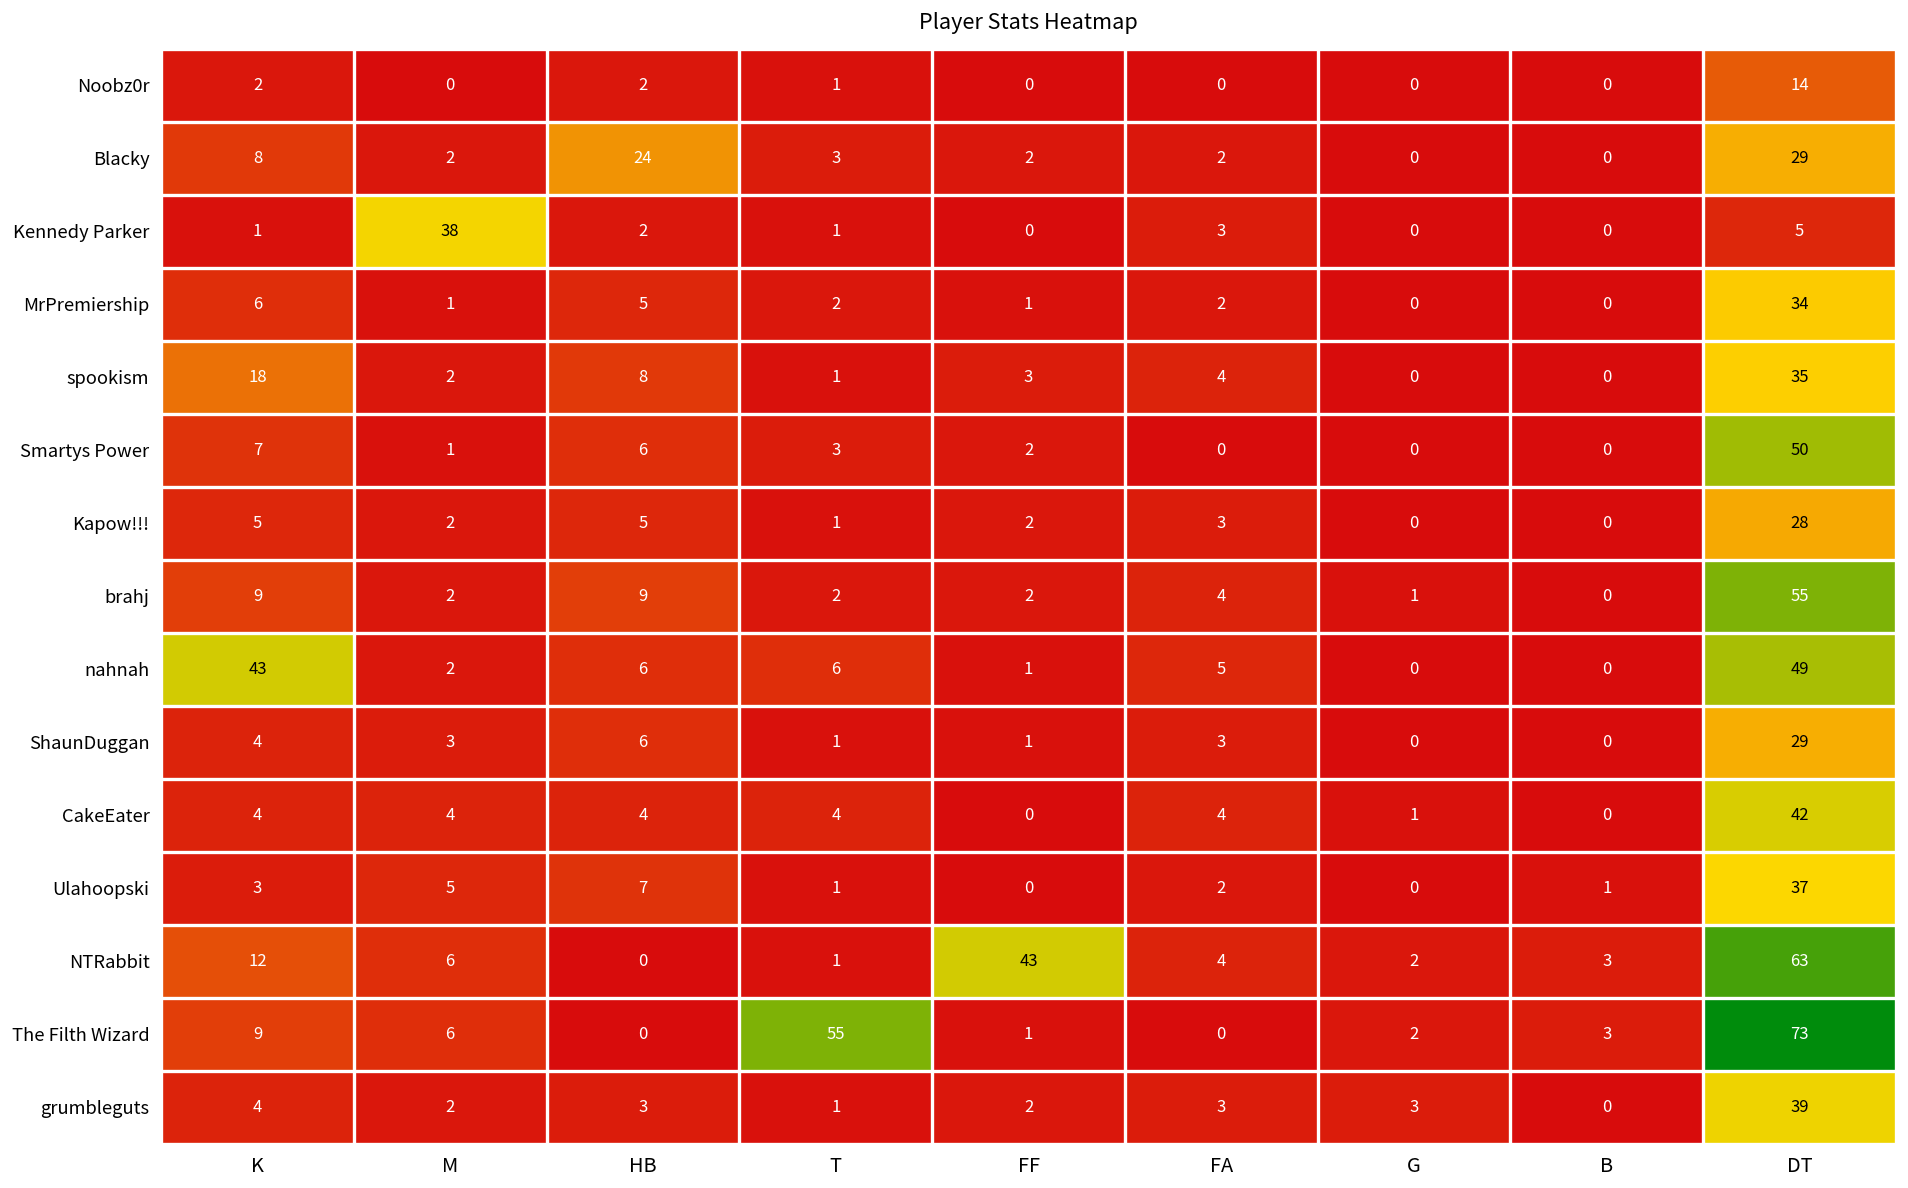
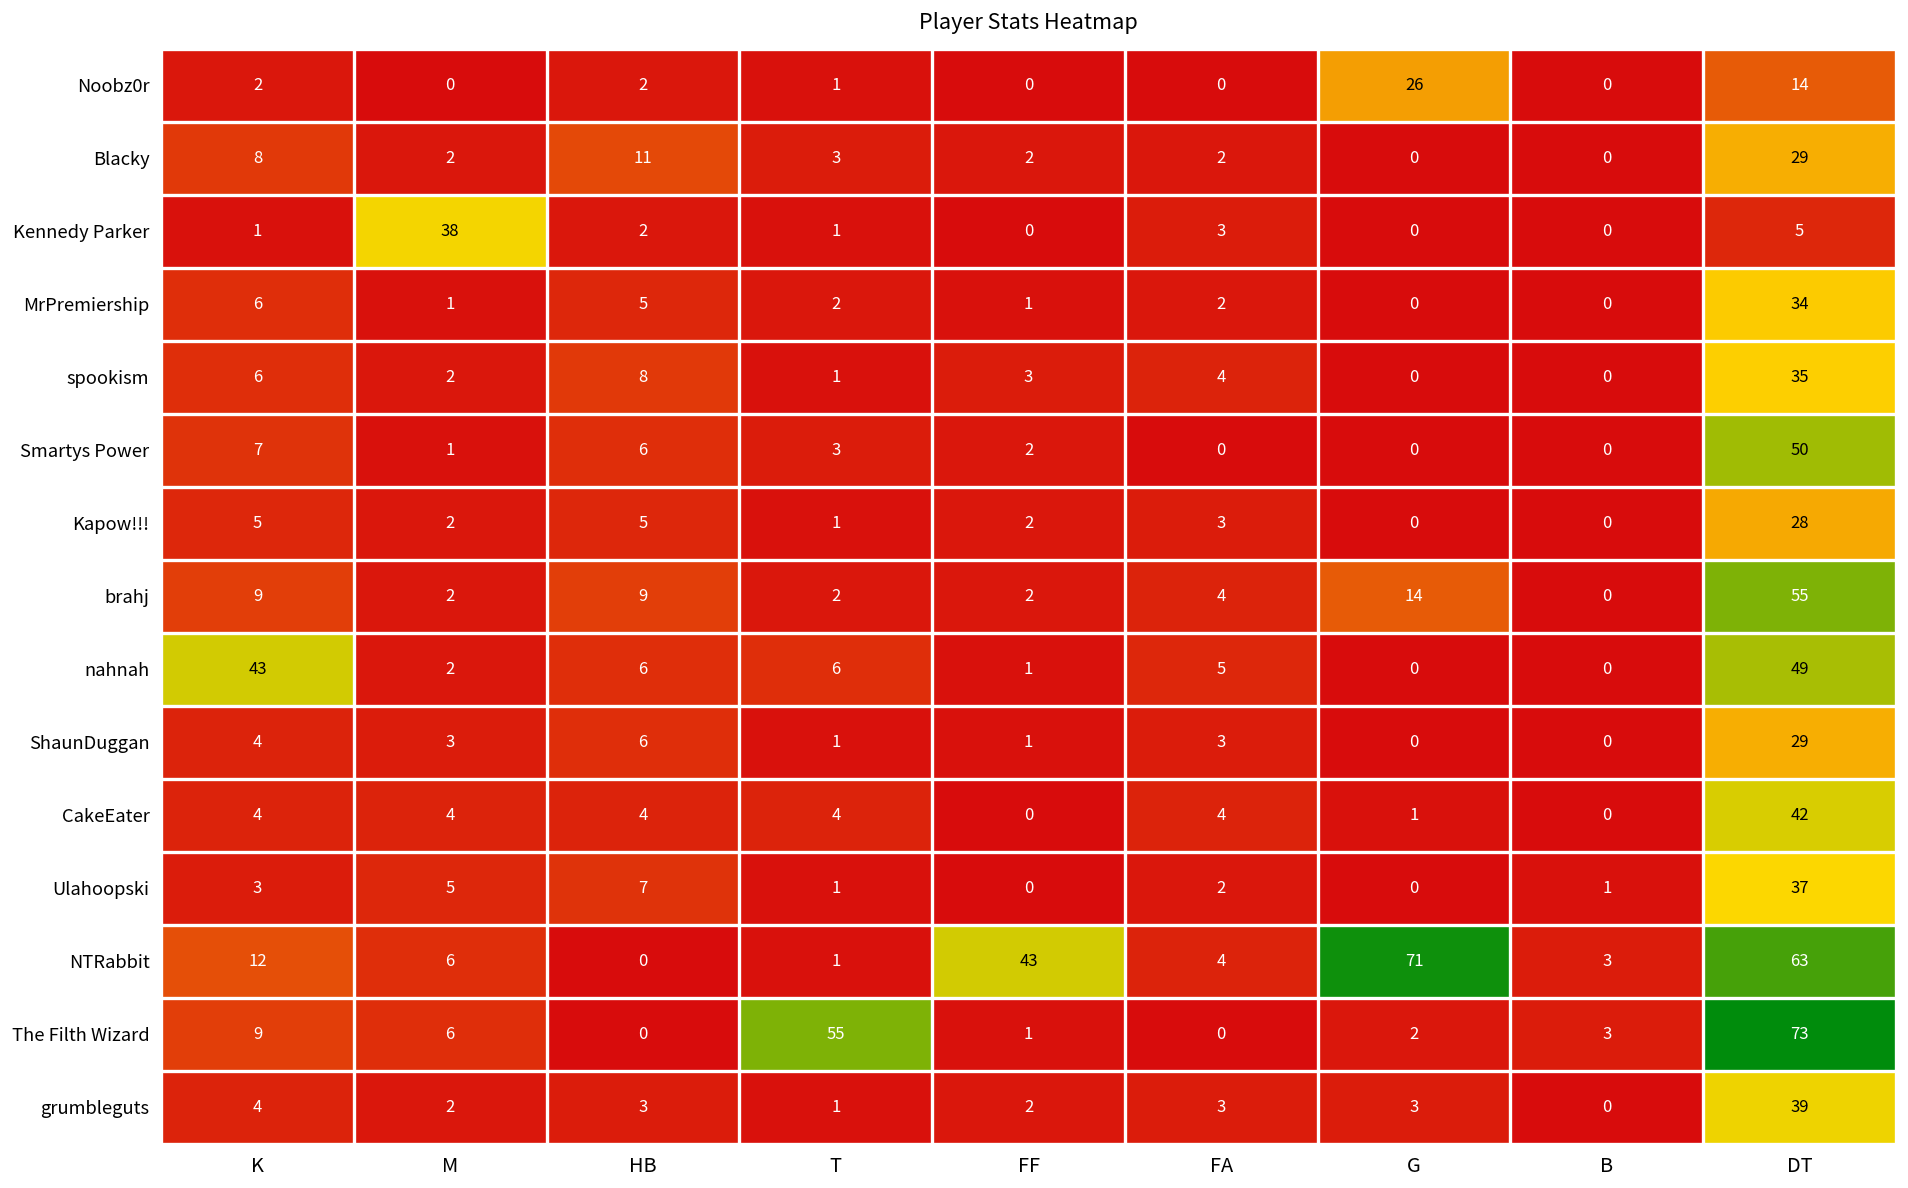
Noobz0r, G: 0 -> 26
Blacky, HB: 24 -> 11
spookism, K: 18 -> 6
brahj, G: 1 -> 14
NTRabbit, G: 2 -> 71
